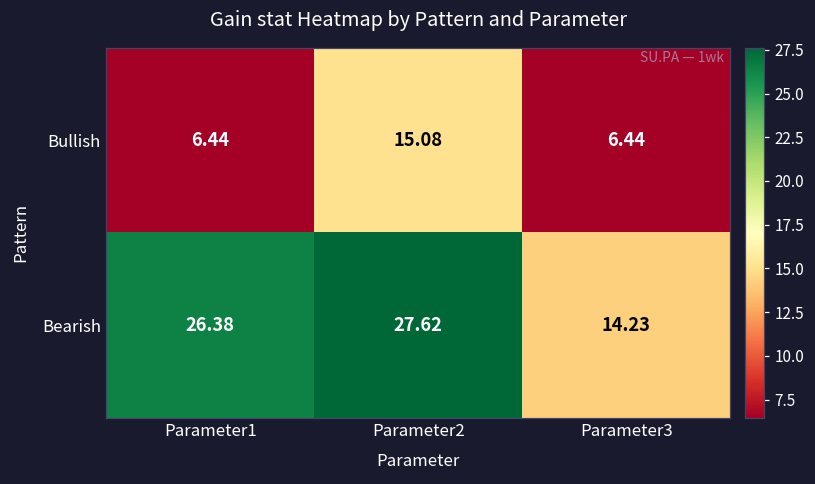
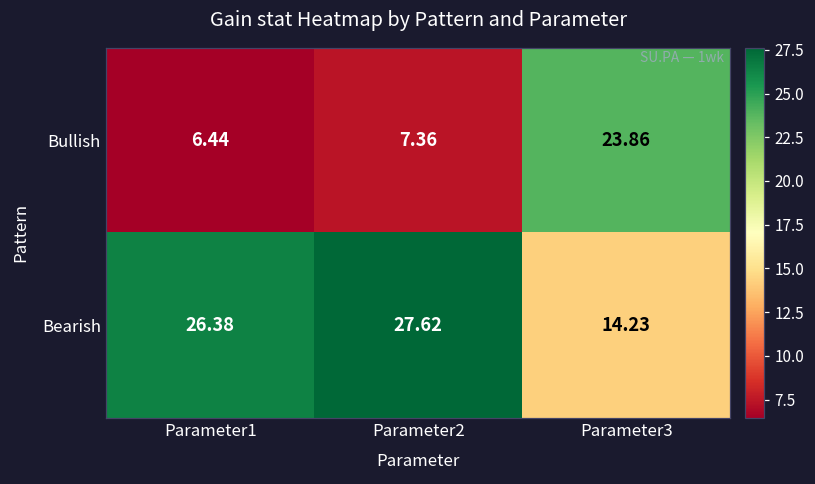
Bullish, Parameter2: 15.08 -> 7.36
Bullish, Parameter3: 6.44 -> 23.86
